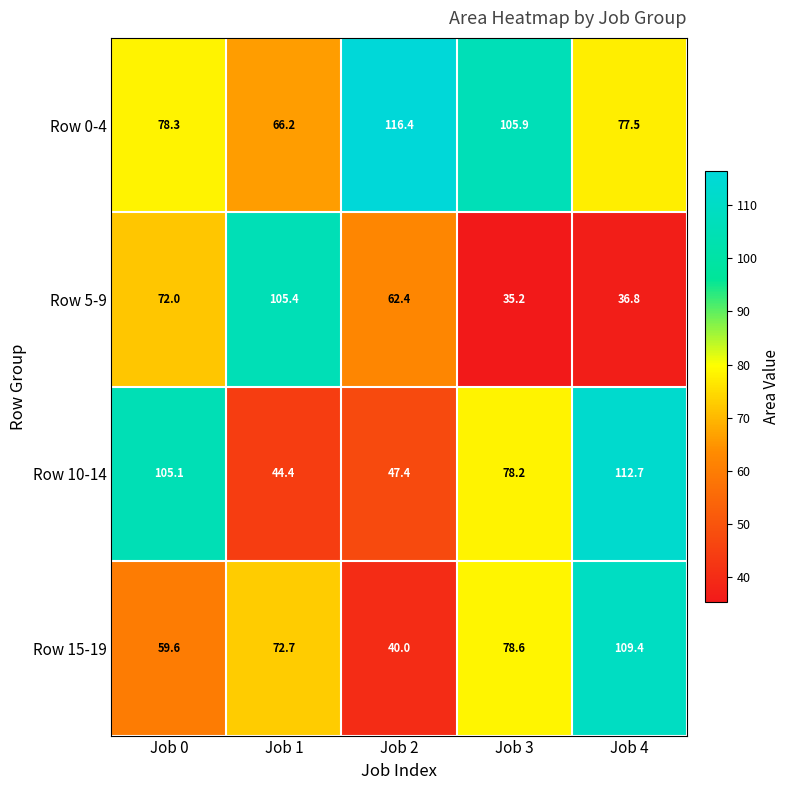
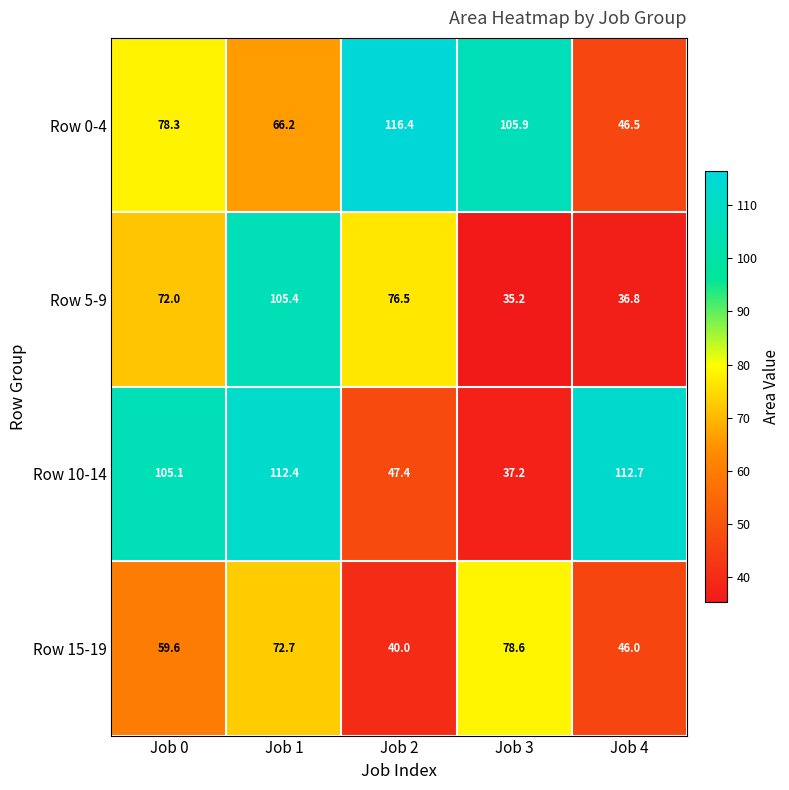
Row 0-4, Job 4: 77.5 -> 46.5
Row 5-9, Job 2: 62.4 -> 76.5
Row 10-14, Job 1: 44.4 -> 112.4
Row 10-14, Job 3: 78.2 -> 37.2
Row 15-19, Job 4: 109.4 -> 46.0
